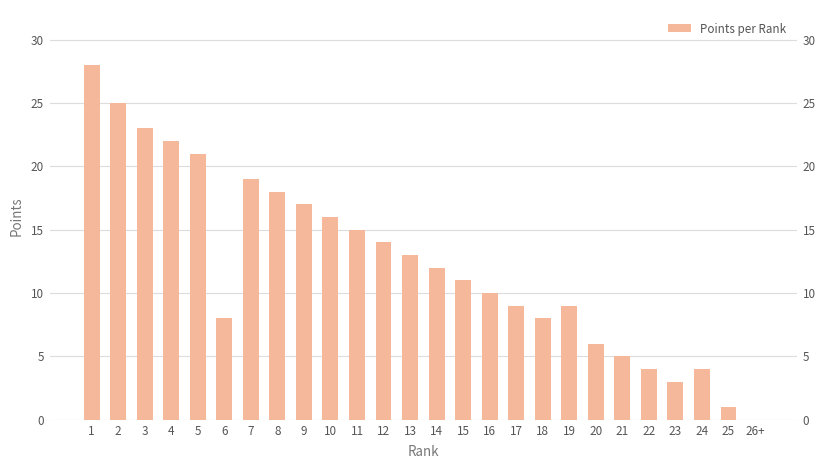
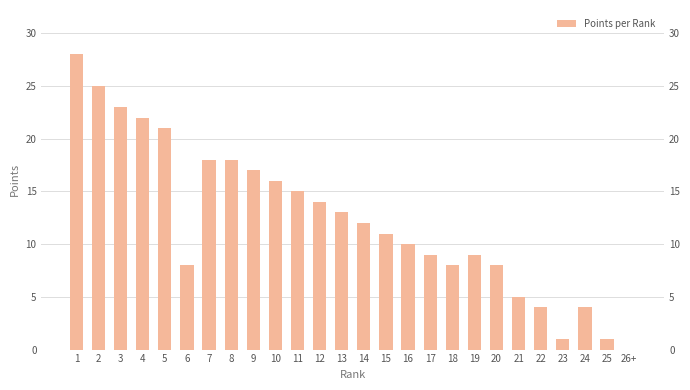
7: 19 -> 18
20: 6 -> 8
23: 3 -> 1
